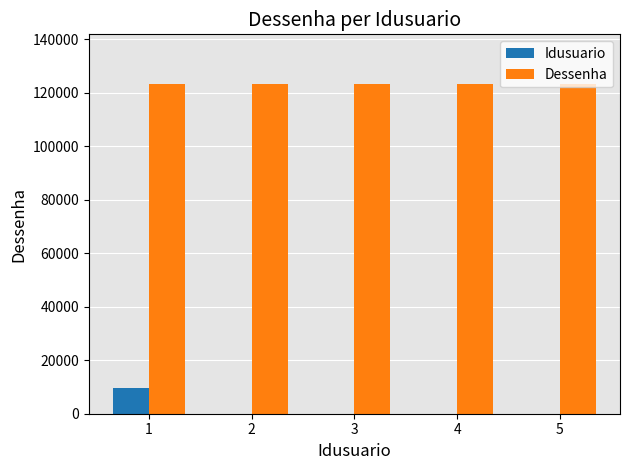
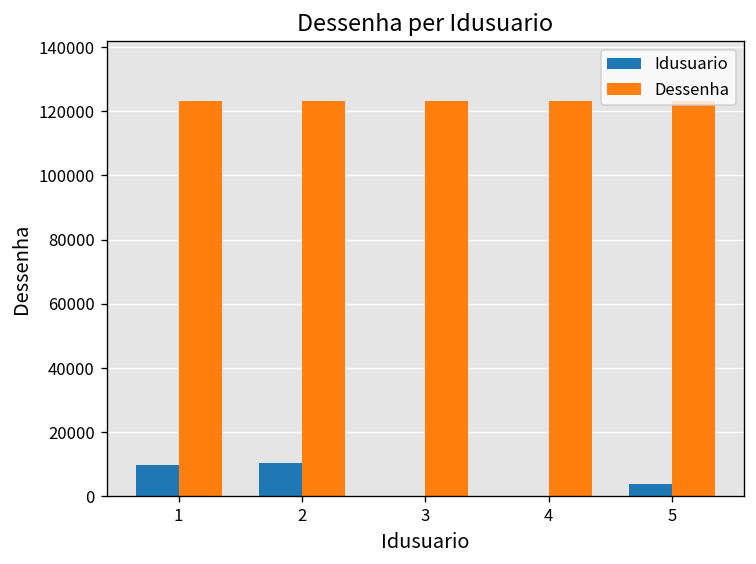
Idusuario, 2: 0 -> 10000
Idusuario, 5: 0 -> 4000
